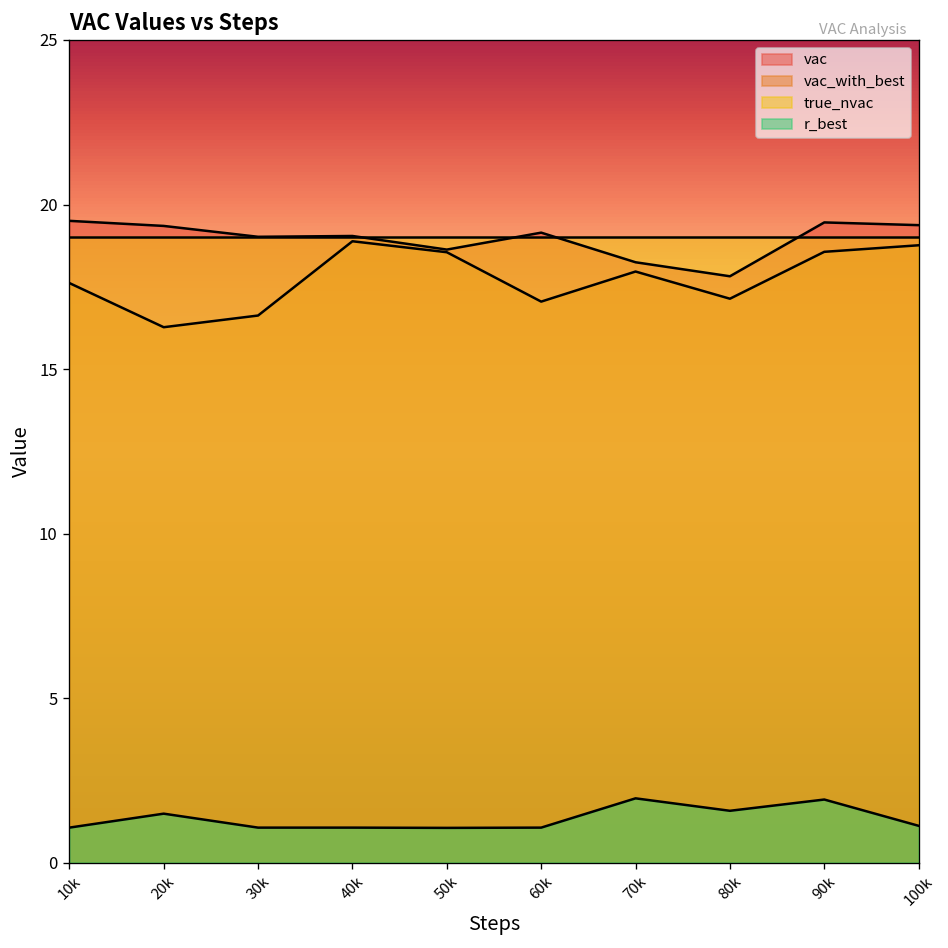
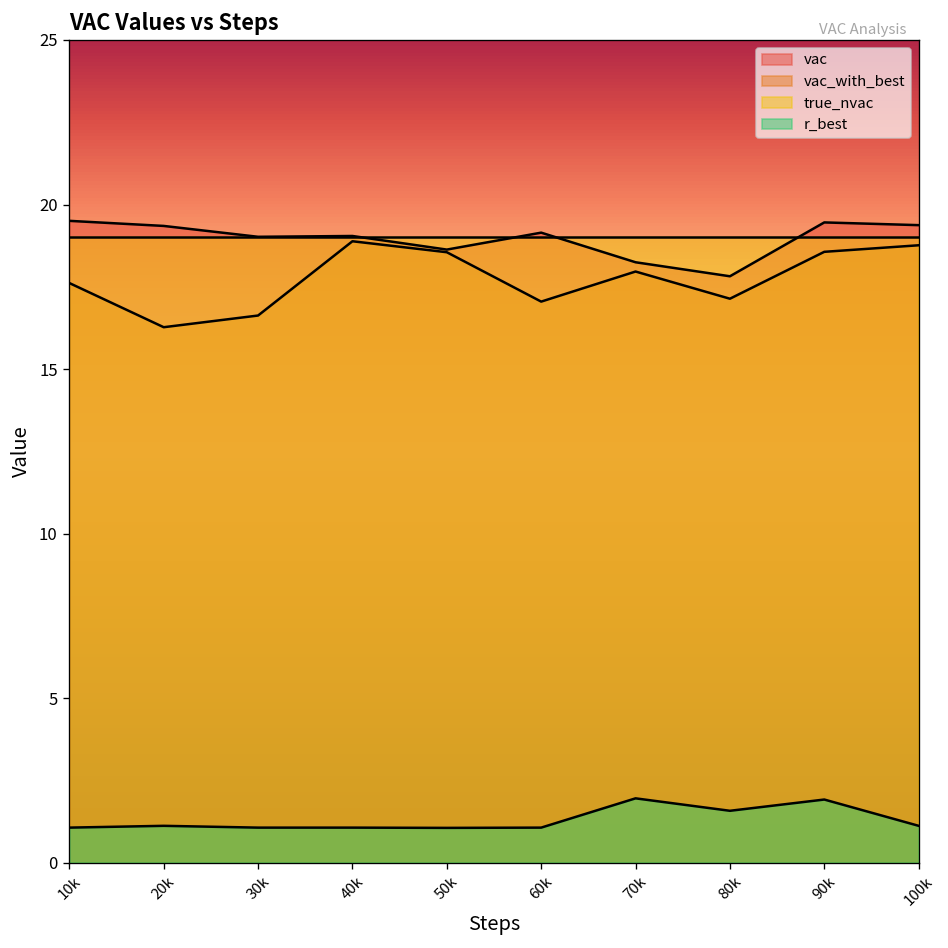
r_best, 20k: 1.5 -> 1.1
